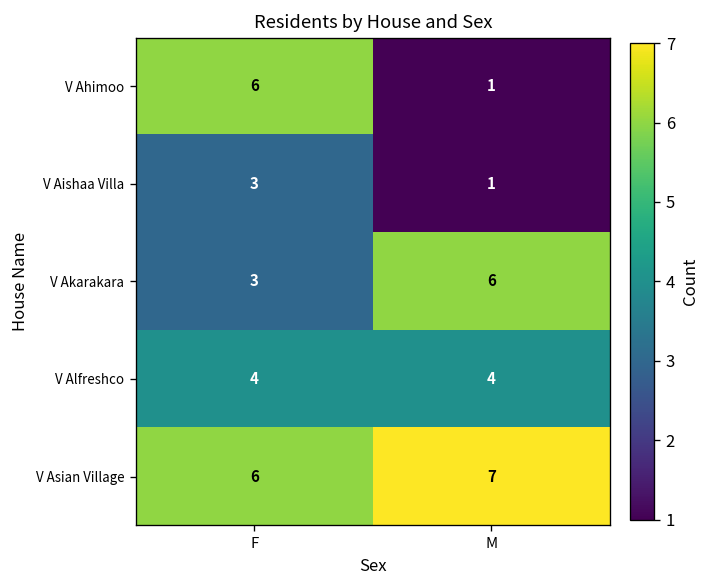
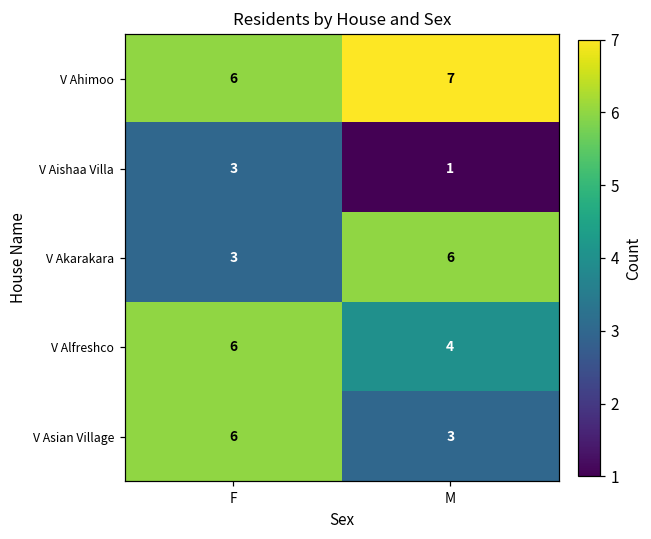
V Ahimoo, M: 1 -> 7
V Alfreshco, F: 4 -> 6
V Asian Village, M: 7 -> 3
